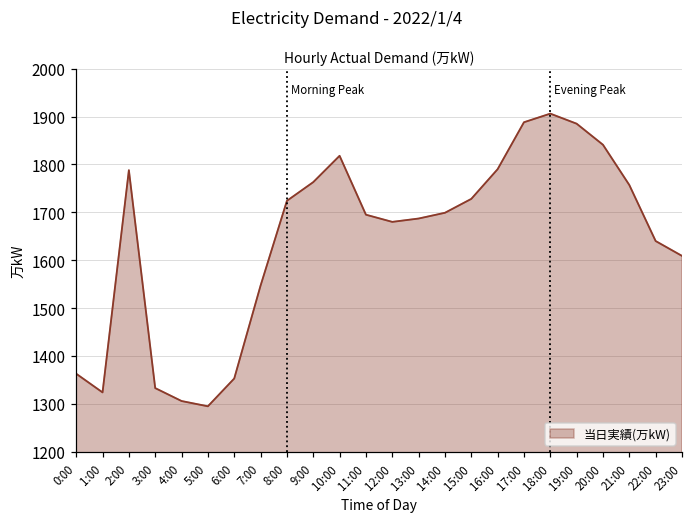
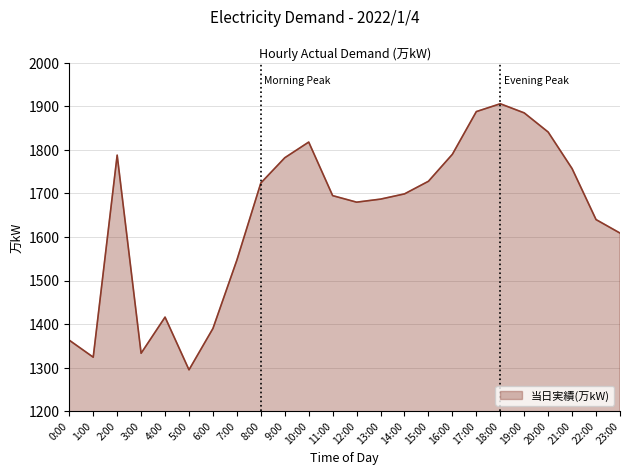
4:00: 1310 -> 1420
6:00: 1350 -> 1390
9:00: 1760 -> 1780
